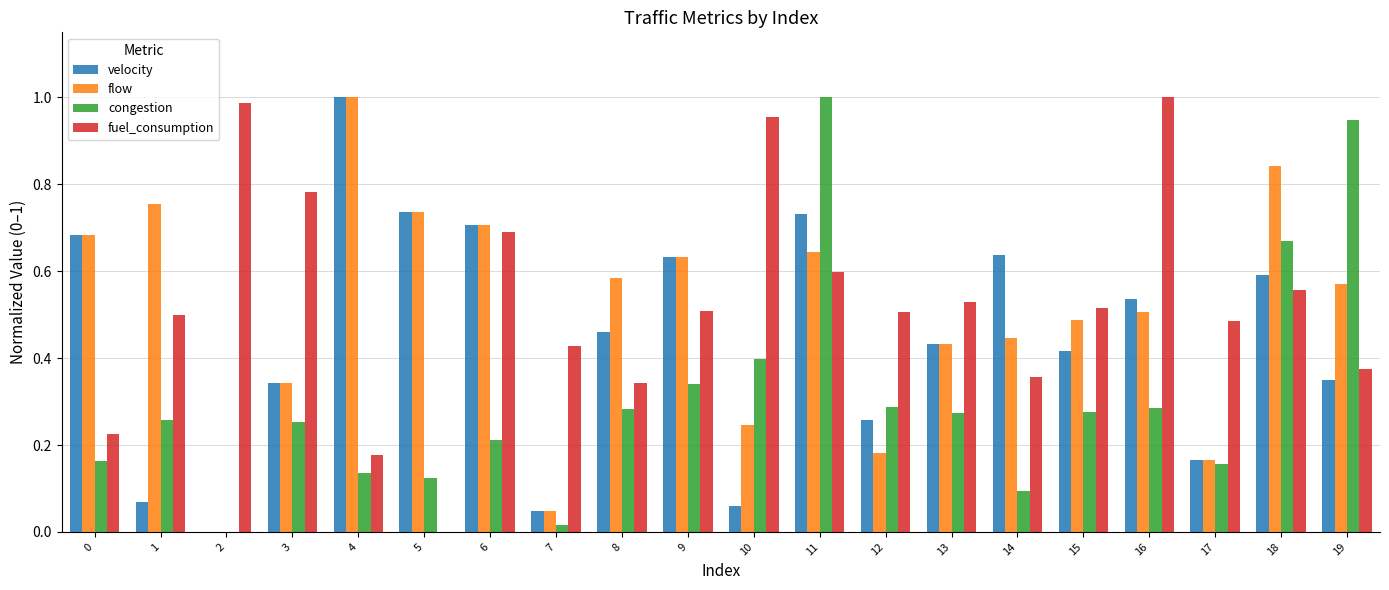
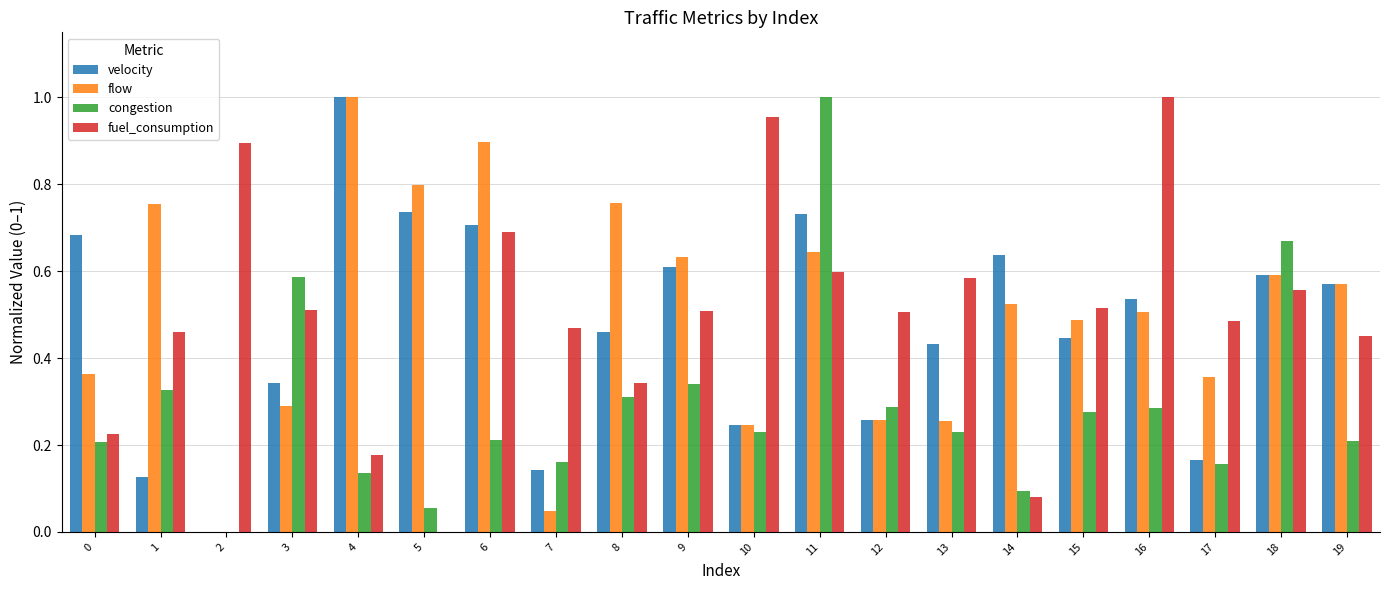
flow, 0: 0.68 -> 0.36
congestion, 0: 0.16 -> 0.21
velocity, 1: 0.07 -> 0.13
congestion, 1: 0.26 -> 0.33
fuel_consumption, 1: 0.50 -> 0.46
fuel_consumption, 2: 0.99 -> 0.90
flow, 3: 0.34 -> 0.29
congestion, 3: 0.25 -> 0.59
fuel_consumption, 3: 0.78 -> 0.51
flow, 5: 0.74 -> 0.80
congestion, 5: 0.12 -> 0.05
flow, 6: 0.71 -> 0.90
velocity, 7: 0.05 -> 0.14
congestion, 7: 0.02 -> 0.16
fuel_consumption, 7: 0.43 -> 0.47
flow, 8: 0.58 -> 0.76
congestion, 8: 0.28 -> 0.31
velocity, 9: 0.63 -> 0.61
velocity, 10: 0.06 -> 0.25
congestion, 10: 0.40 -> 0.23
flow, 12: 0.18 -> 0.26
flow, 13: 0.43 -> 0.25
congestion, 13: 0.27 -> 0.23
fuel_consumption, 13: 0.53 -> 0.59
flow, 14: 0.45 -> 0.52
fuel_consumption, 14: 0.36 -> 0.08
velocity, 15: 0.42 -> 0.45
flow, 17: 0.17 -> 0.36
flow, 18: 0.84 -> 0.59
velocity, 19: 0.35 -> 0.57
congestion, 19: 0.95 -> 0.21
fuel_consumption, 19: 0.38 -> 0.45
